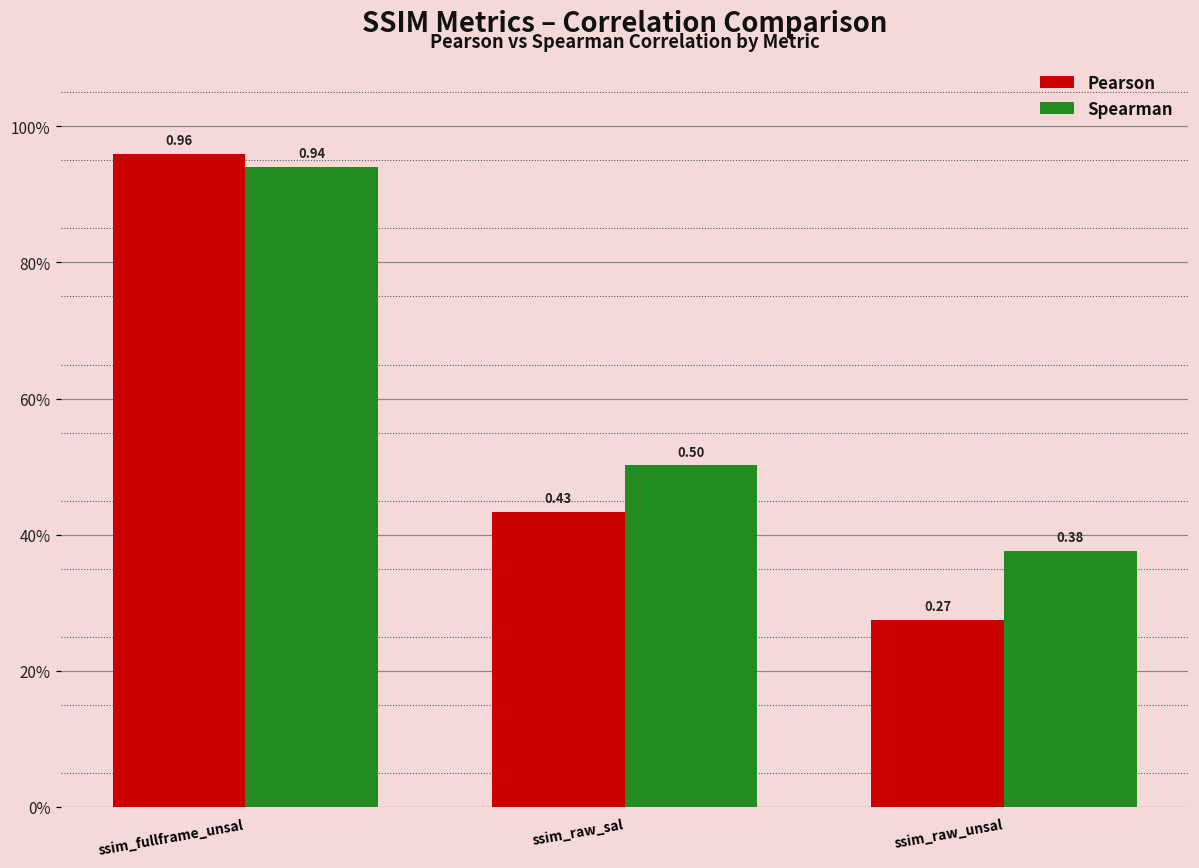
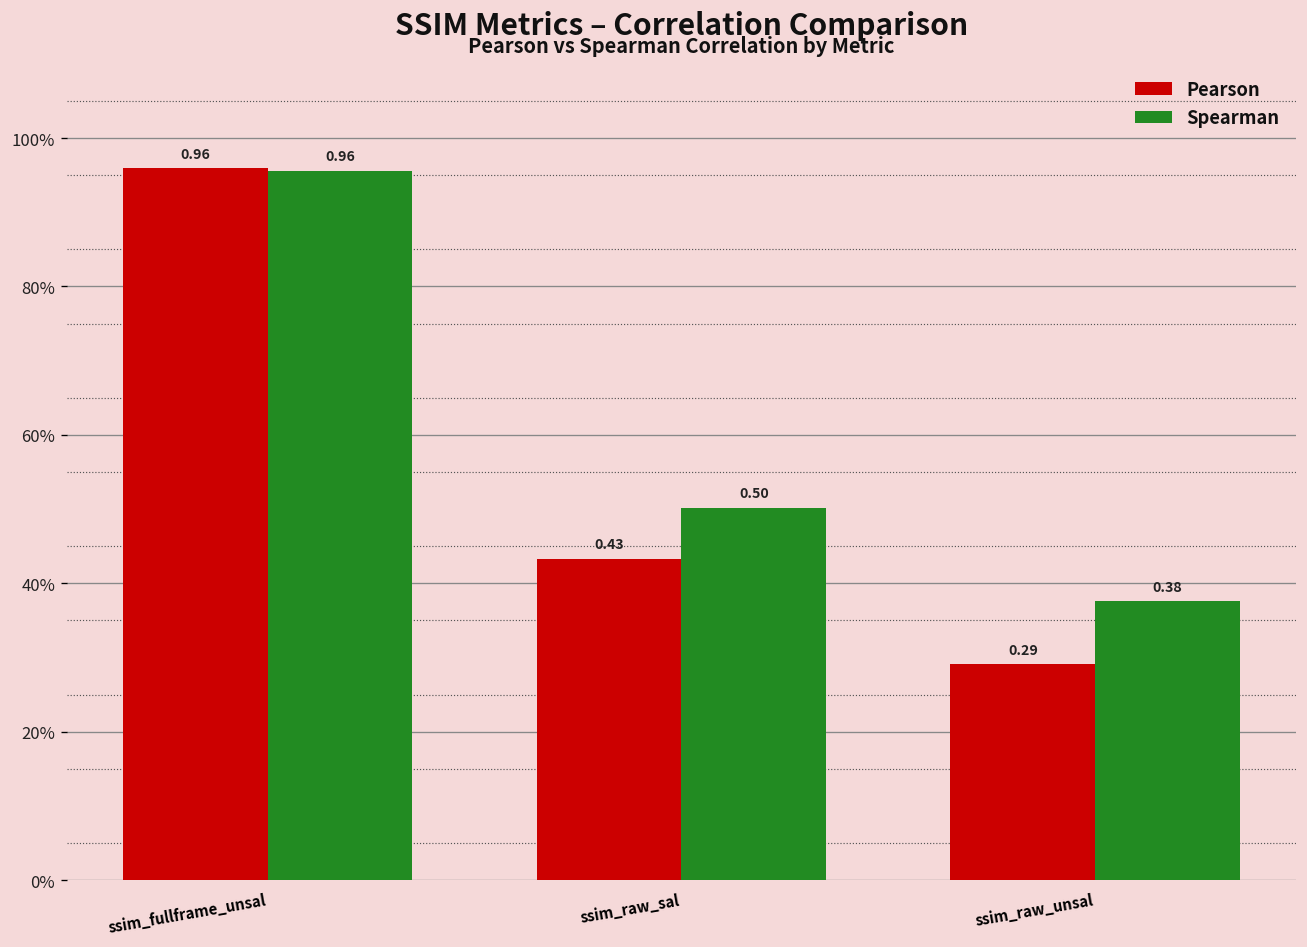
Spearman, ssim_fullframe_unsal: 0.94 -> 0.96
Pearson, ssim_raw_unsal: 0.27 -> 0.29
